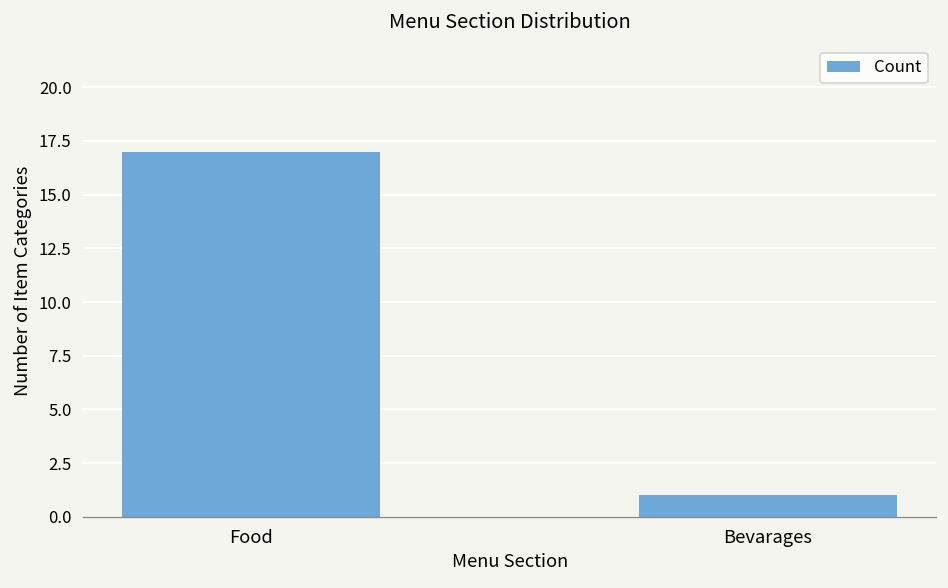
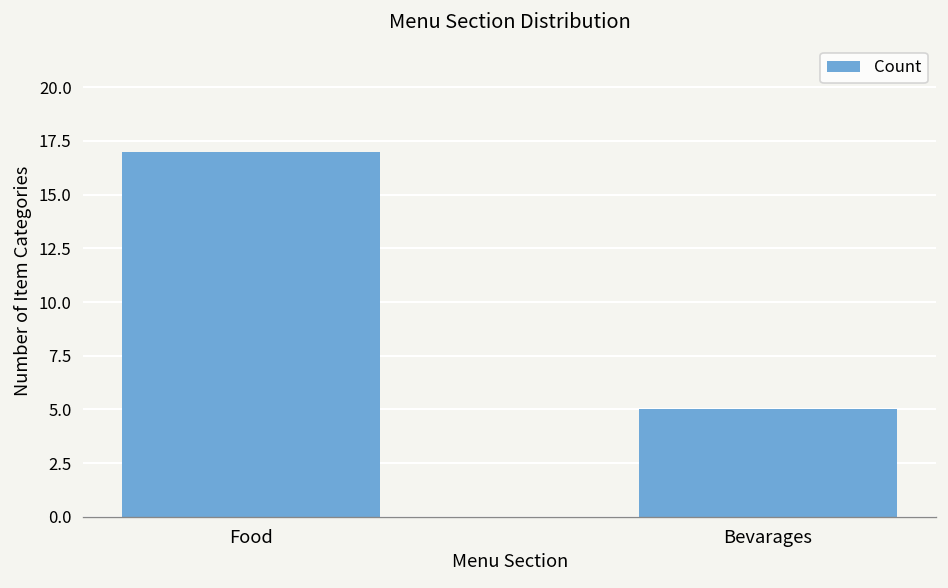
Bevarages: 1 -> 5
